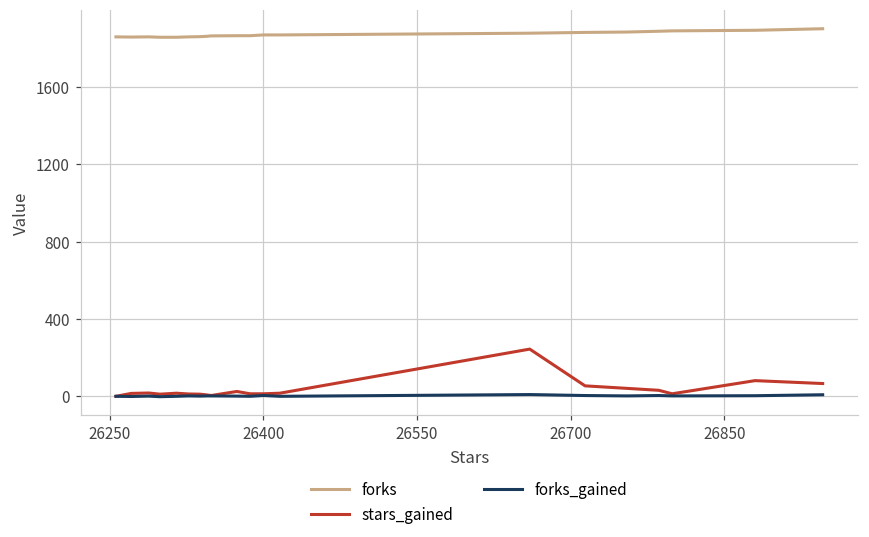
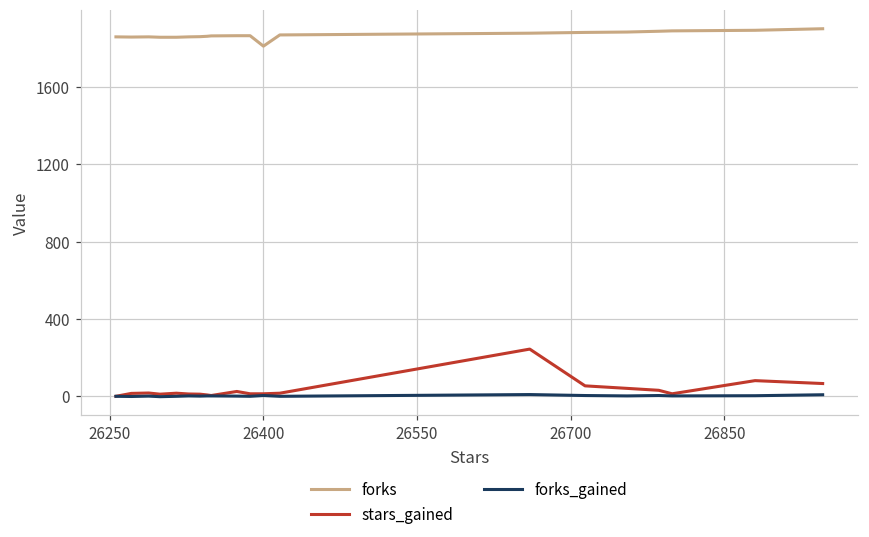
forks, 26400: 1870 -> 1810
